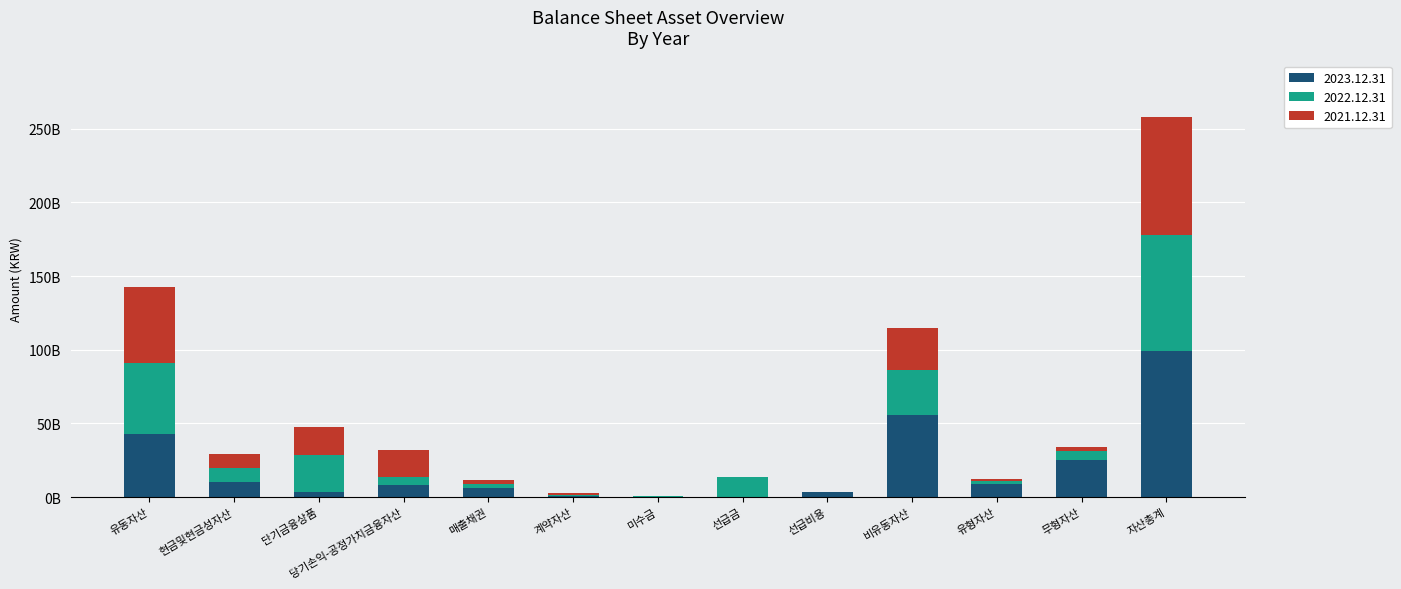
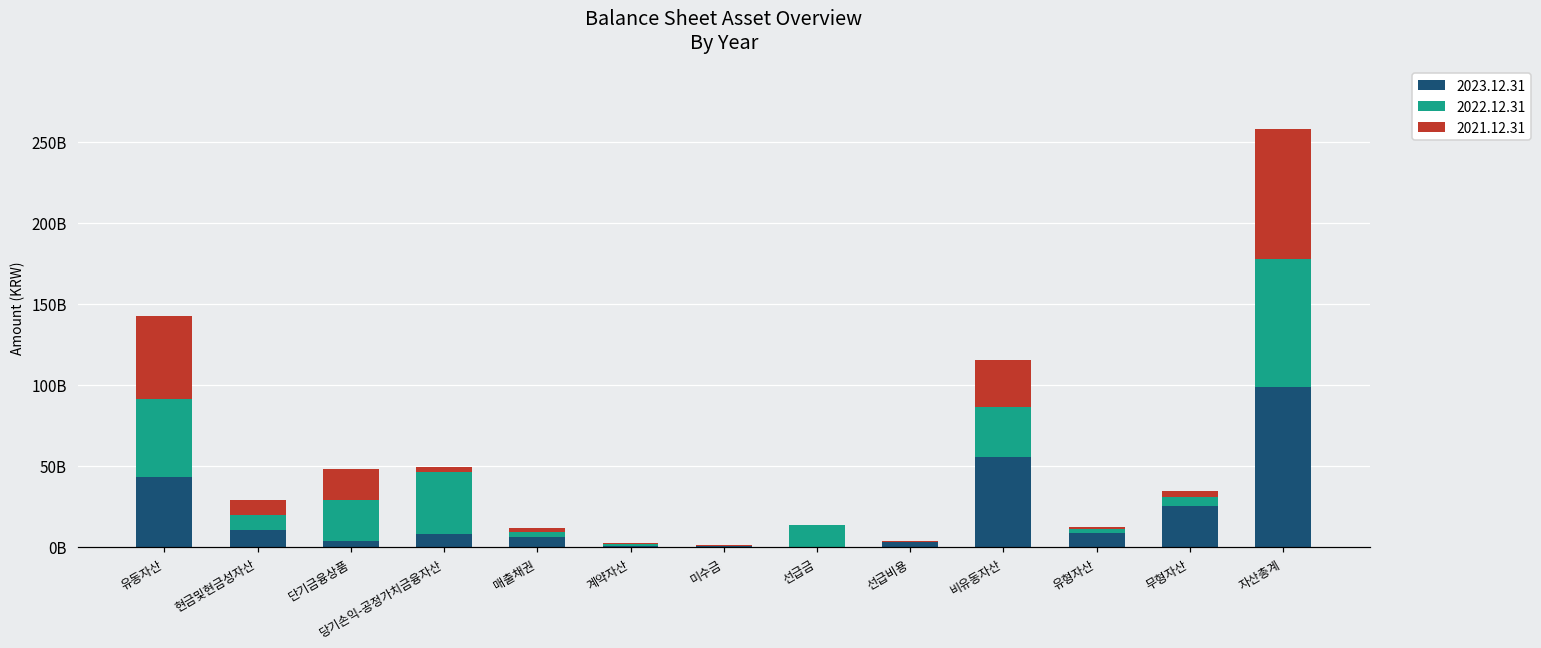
2022.12.31, 당기손익-공정가치금융자산: 6000000000 -> 38000000000
2021.12.31, 당기손익-공정가치금융자산: 18000000000 -> 4000000000
